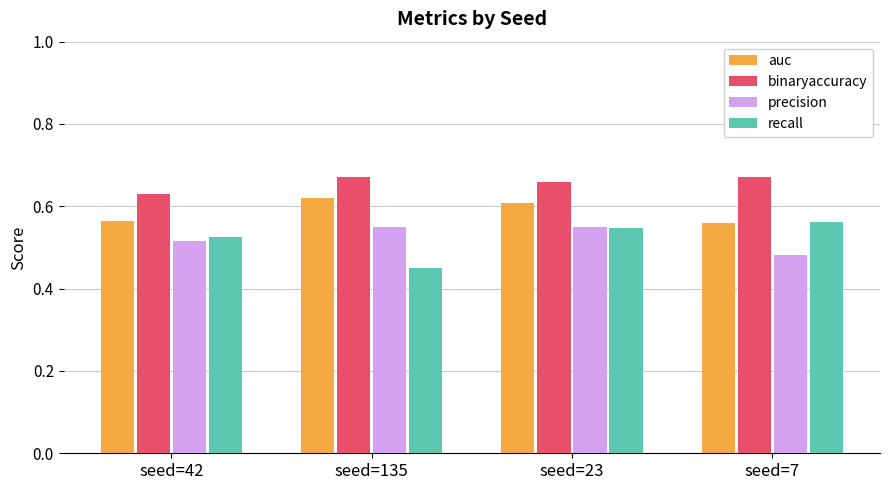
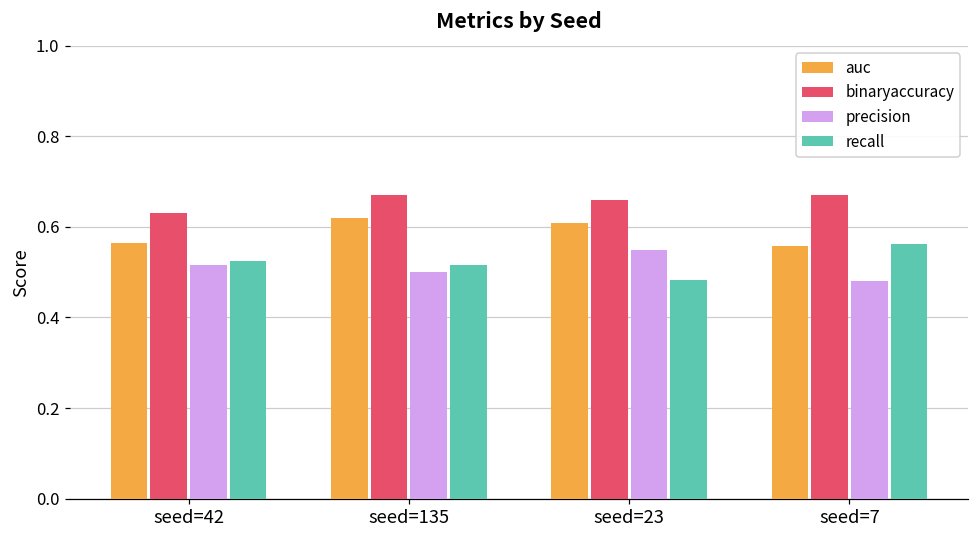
precision, seed=135: 0.55 -> 0.50
recall, seed=135: 0.45 -> 0.52
recall, seed=23: 0.55 -> 0.48
